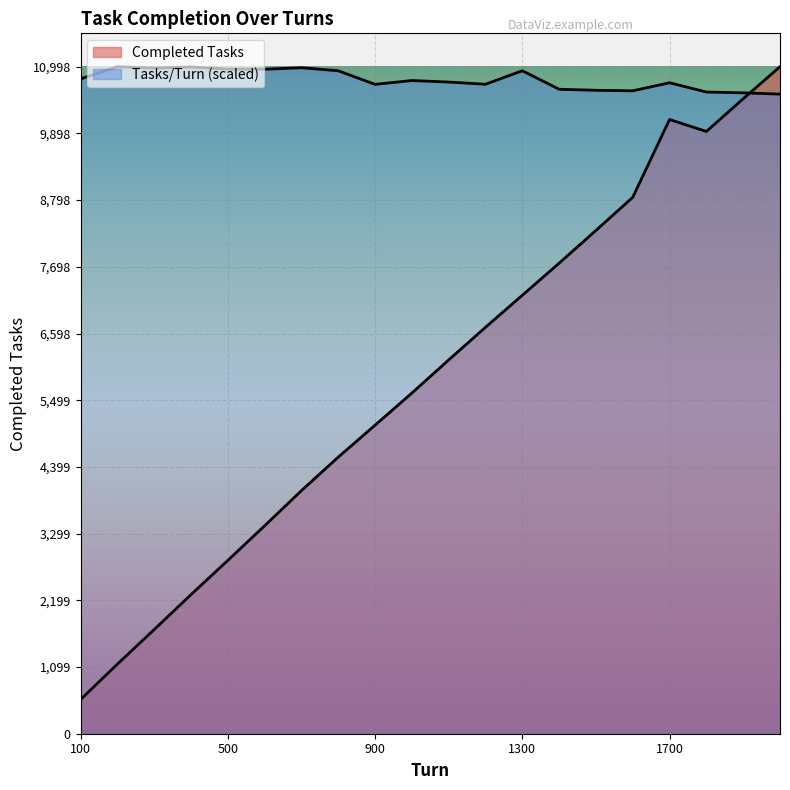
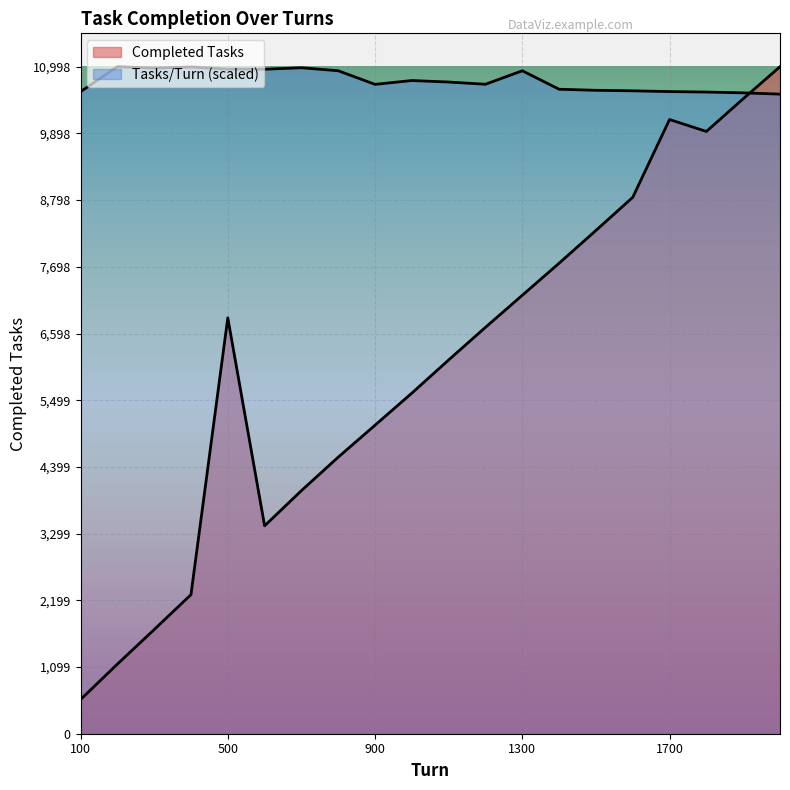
Tasks/Turn (scaled), 100: 10,800 -> 10,600
Completed Tasks, 500: 2,900 -> 6,900
Tasks/Turn (scaled), 1700: 10,700 -> 10,600
